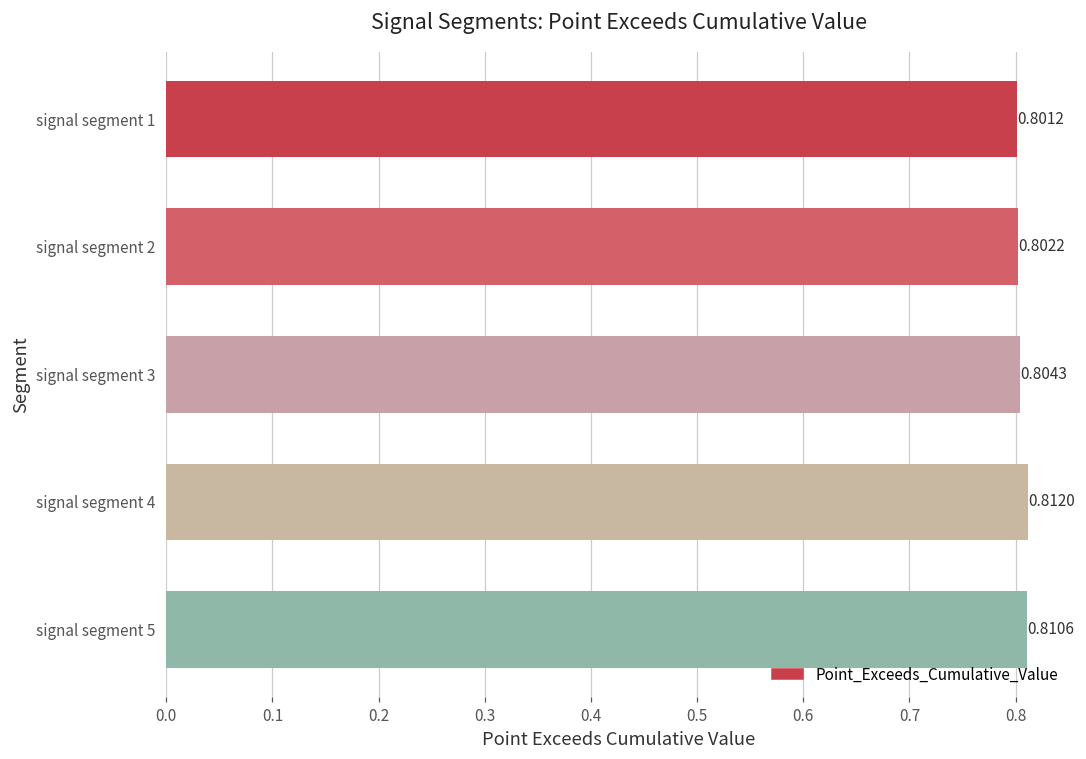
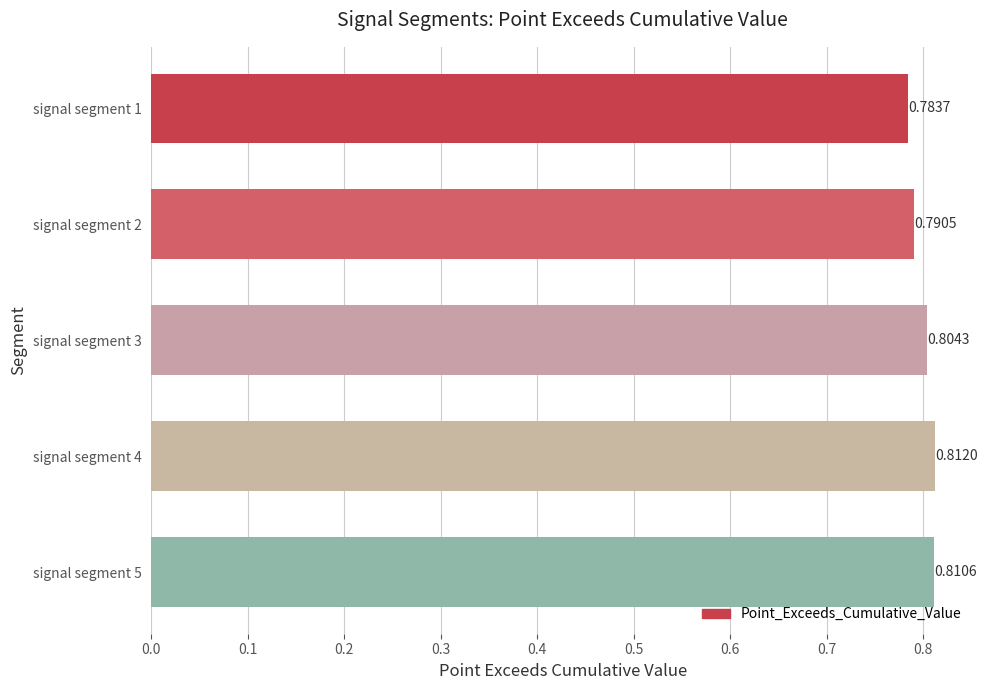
signal segment 1: 0.8012 -> 0.7837
signal segment 2: 0.8022 -> 0.7905
